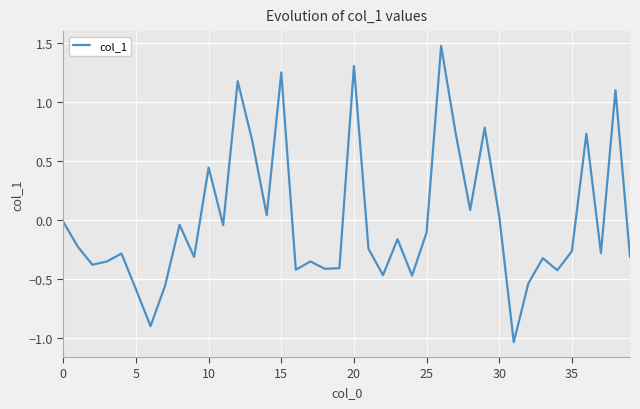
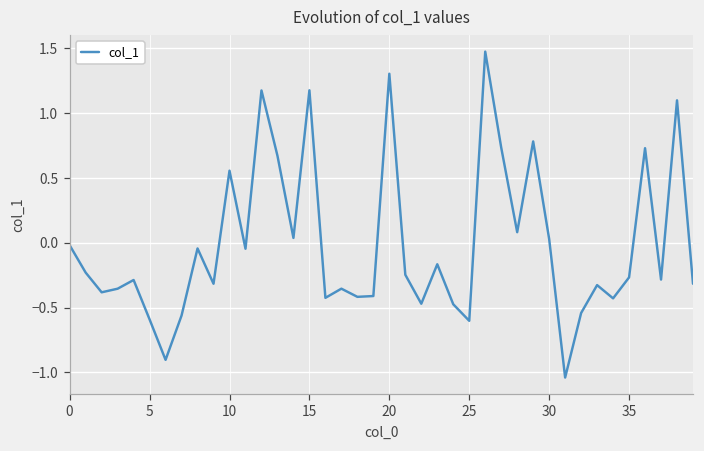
10: 0.44 -> 0.56
15: 1.25 -> 1.18
25: -0.11 -> -0.60
